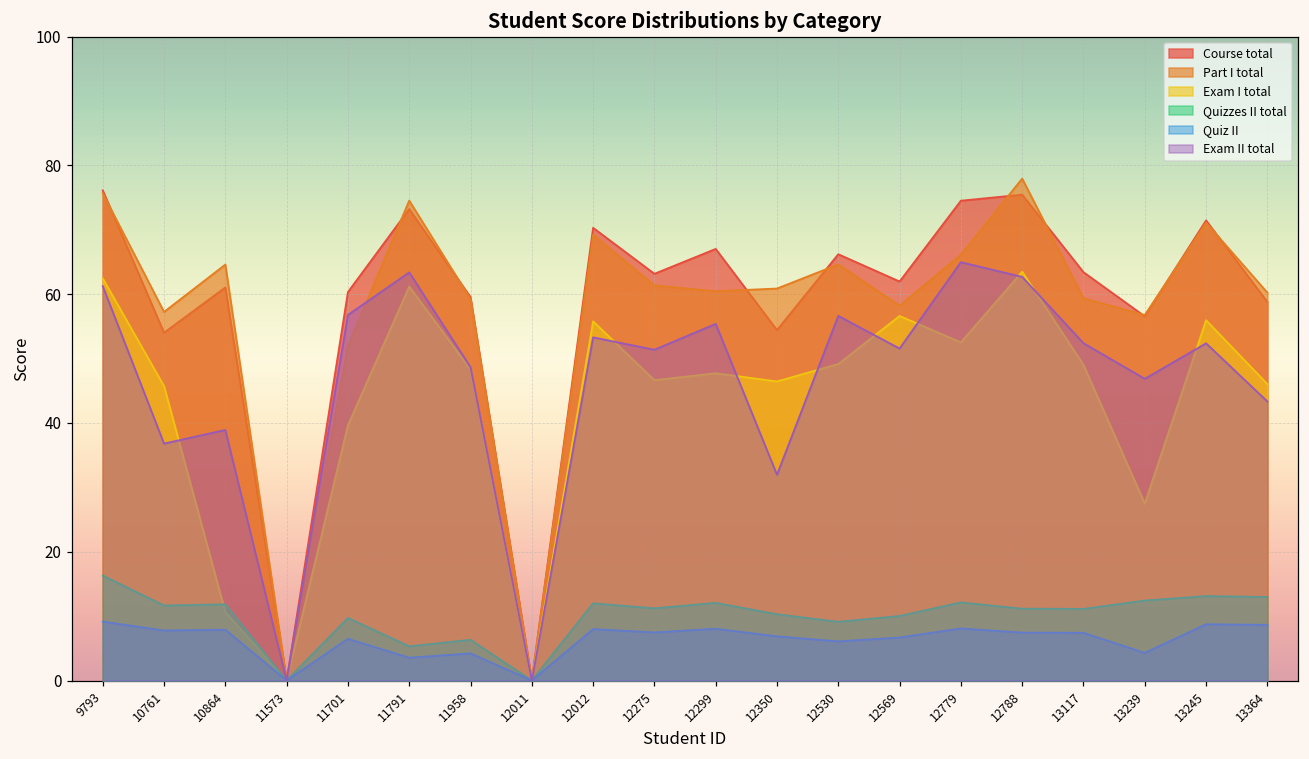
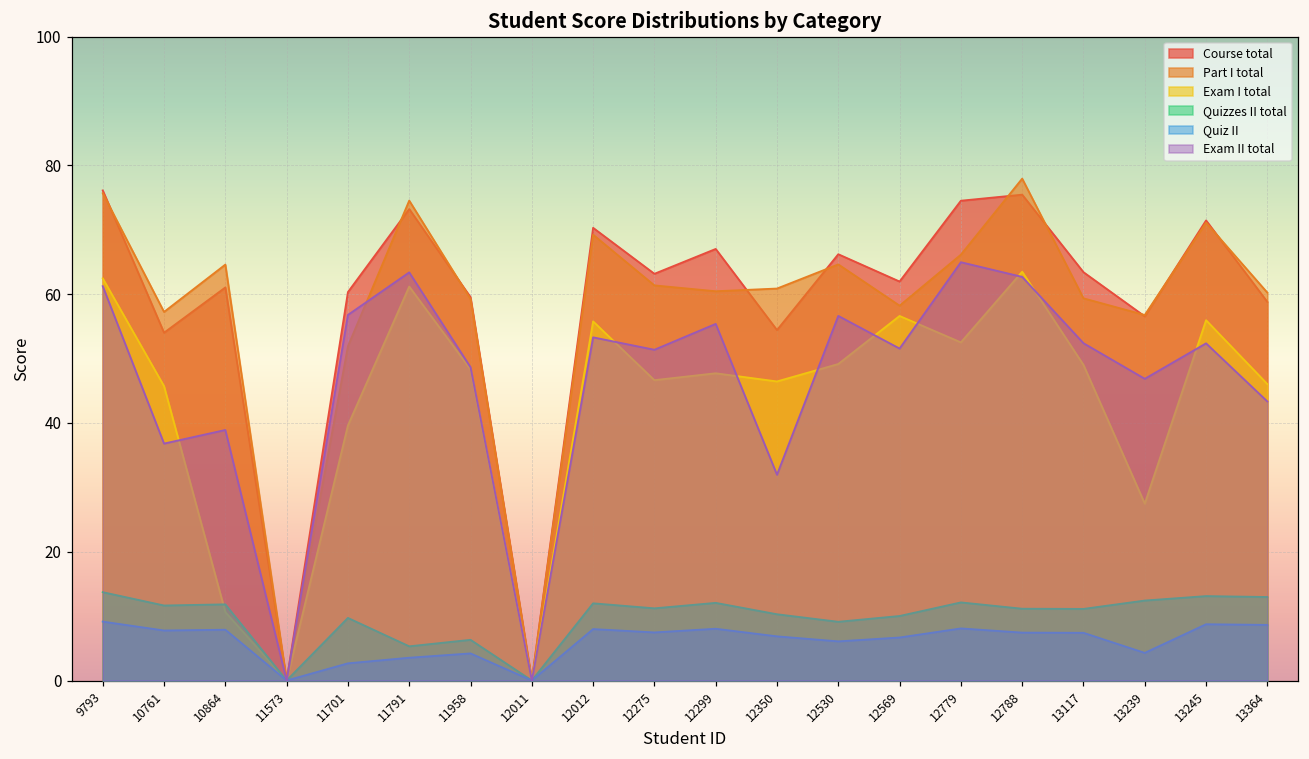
Quizzes II total, 9793: 16 -> 14
Quiz II, 11701: 6 -> 3
